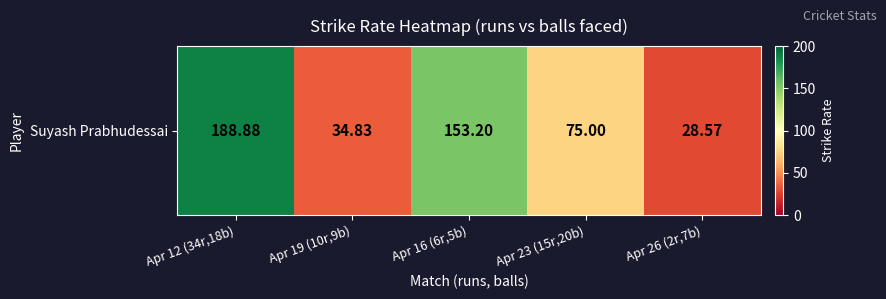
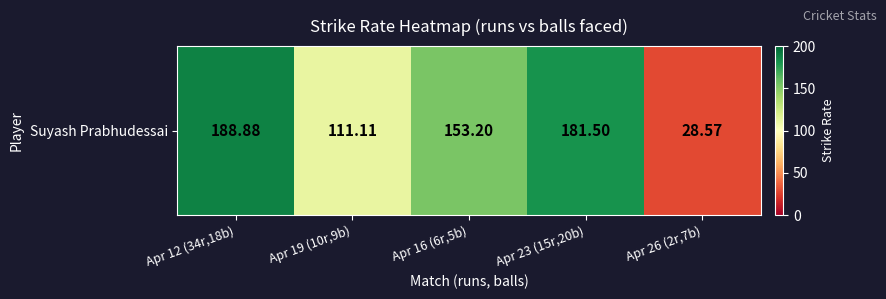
Suyash Prabhudessai, Apr 19 (10r,9b): 34.83 -> 111.11
Suyash Prabhudessai, Apr 23 (15r,20b): 75.00 -> 181.50
